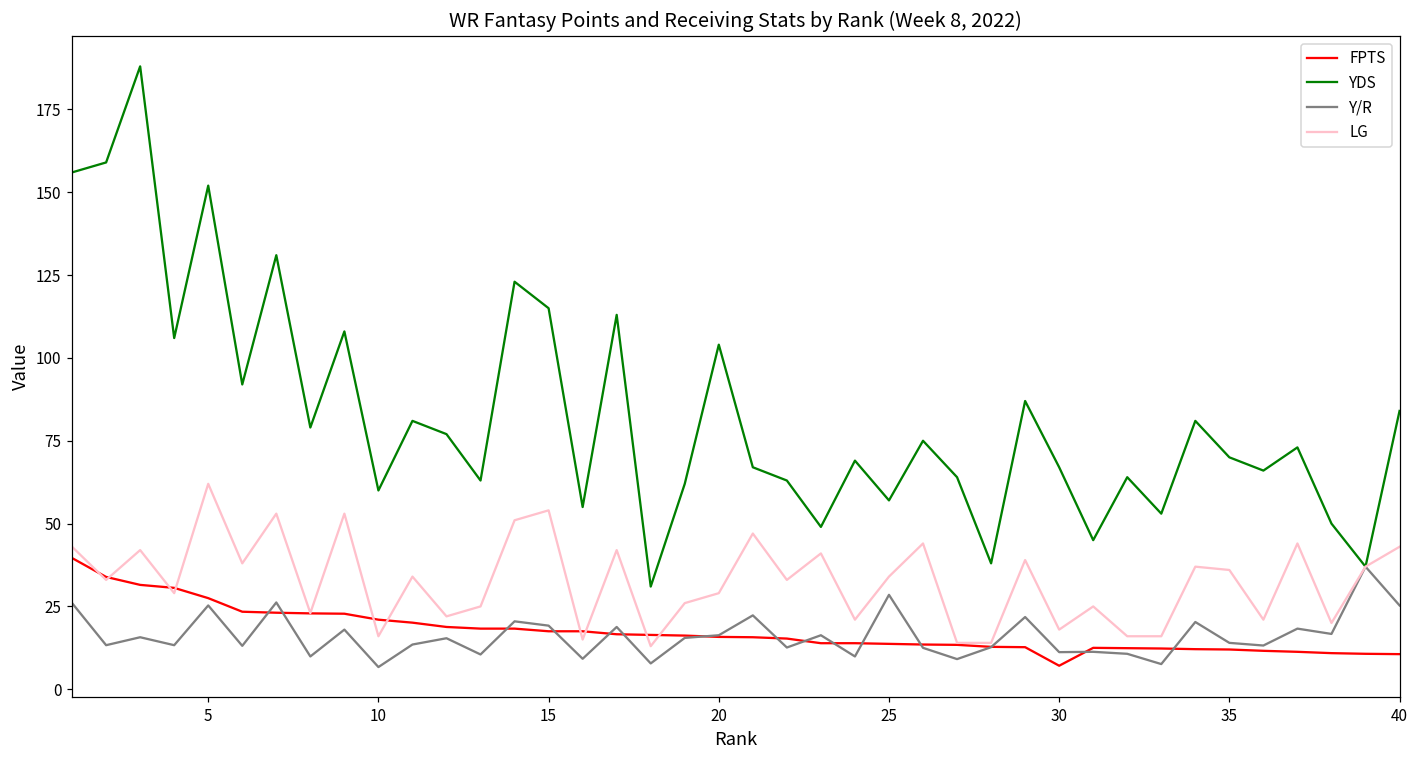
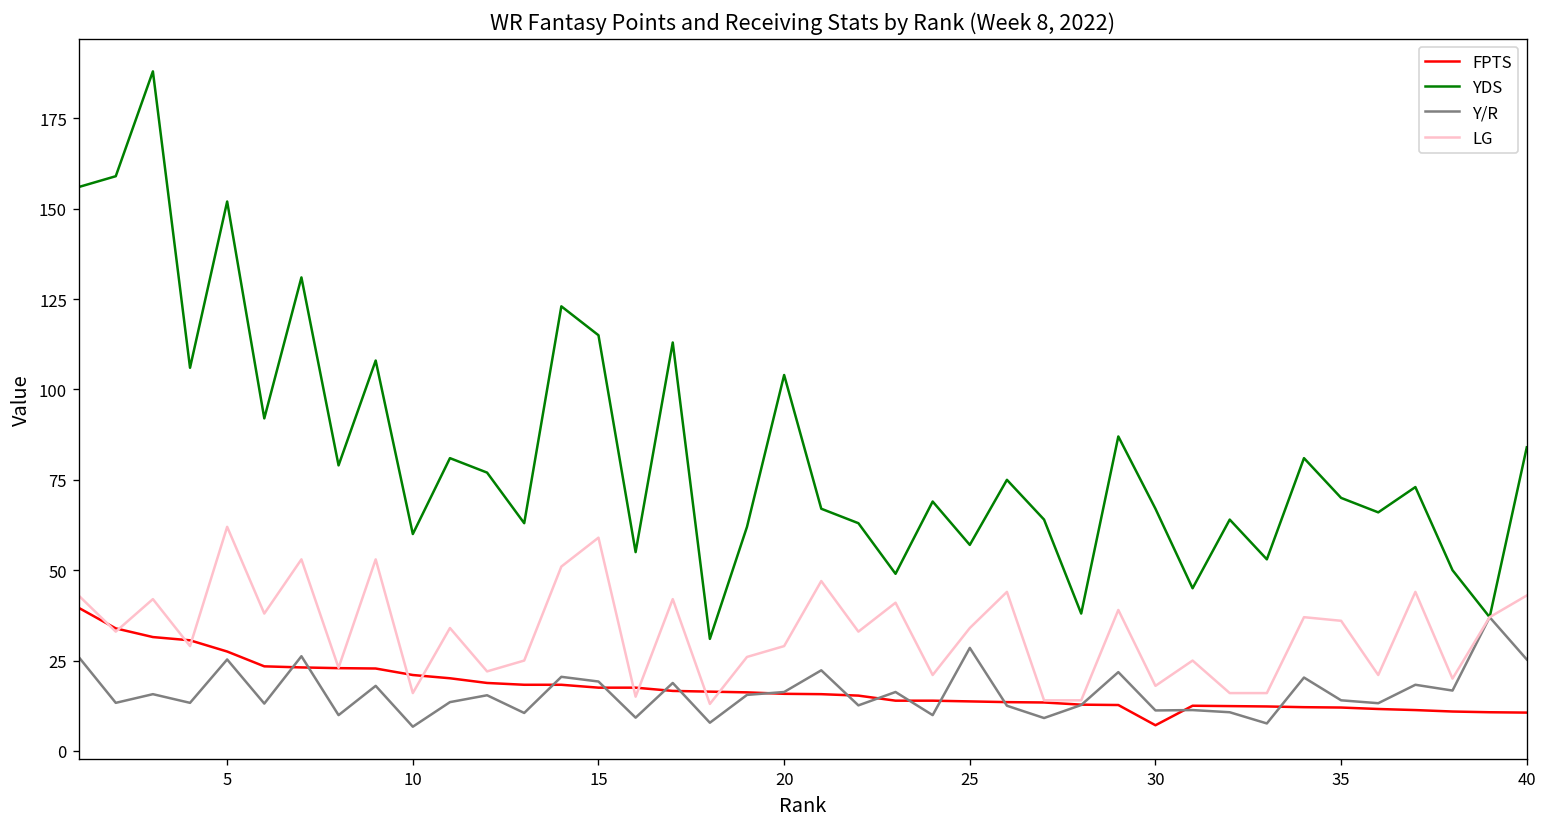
LG, 15: 54 -> 59
